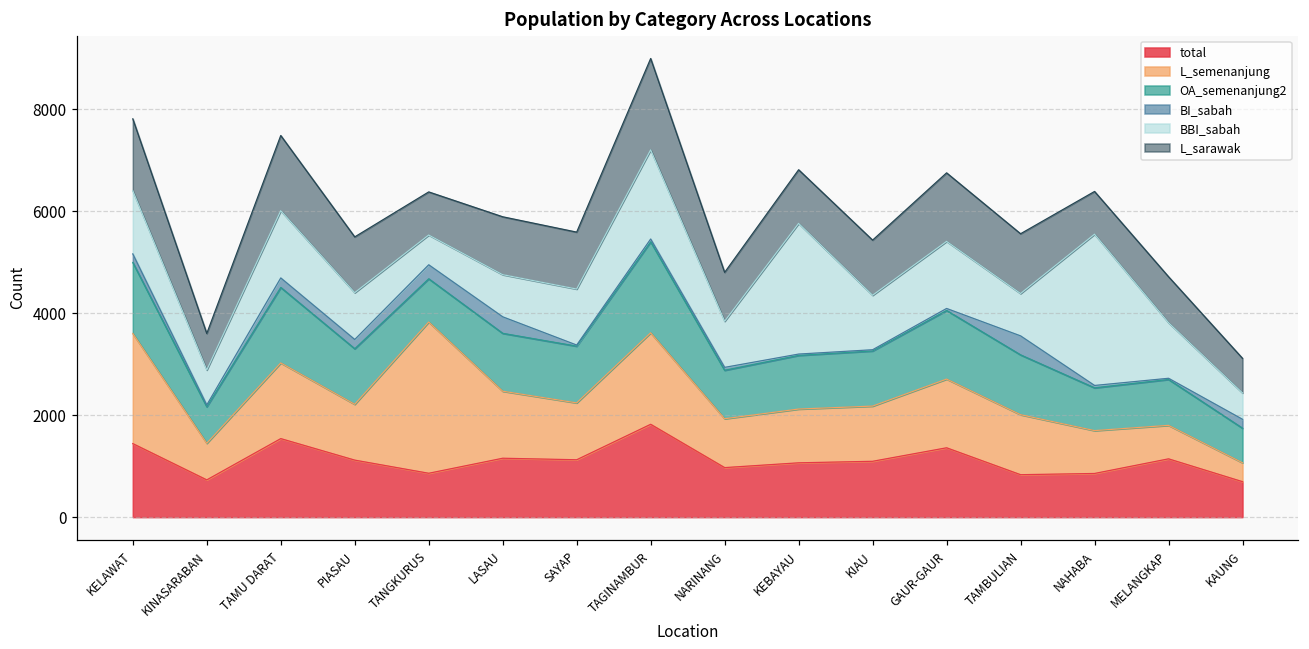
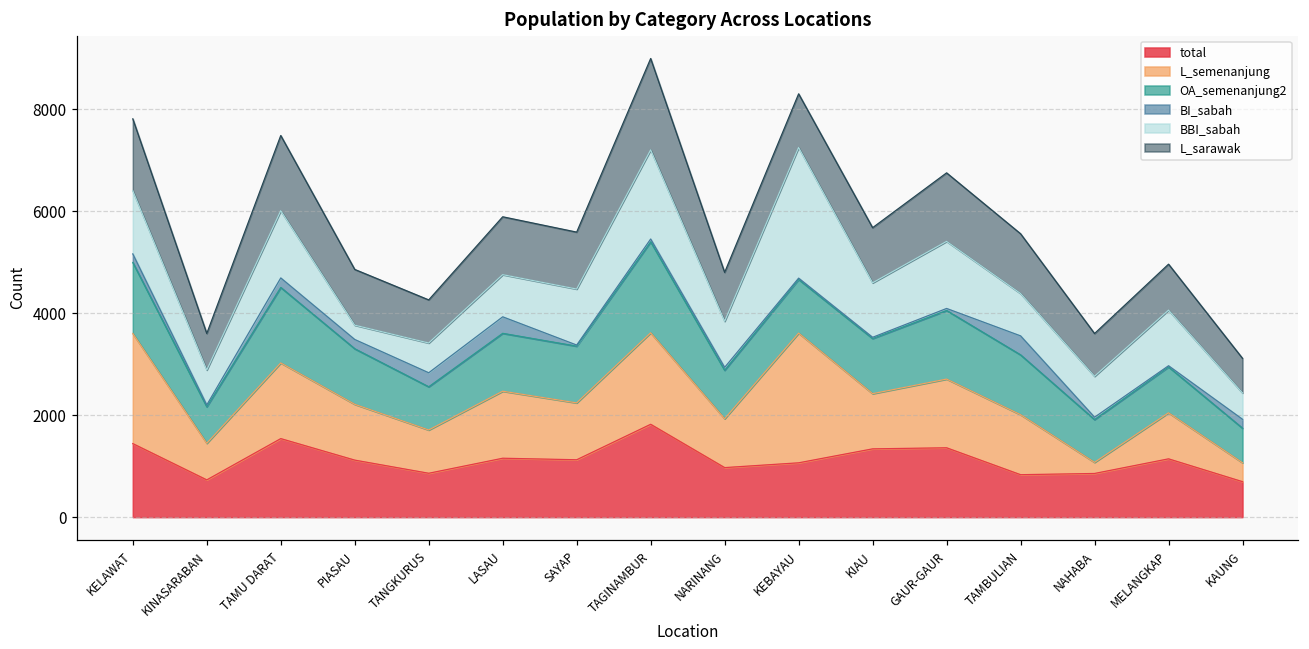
BBI_sabah, PIASAU: 900 -> 300
L_semenanjung, TANGKURUS: 3000 -> 800
L_semenanjung, KEBAYAU: 1100 -> 2500
total, KIAU: 1100 -> 1300
L_semenanjung, NAHABA: 800 -> 200
BBI_sabah, NAHABA: 3000 -> 800
L_semenanjung, MELANGKAP: 700 -> 900
